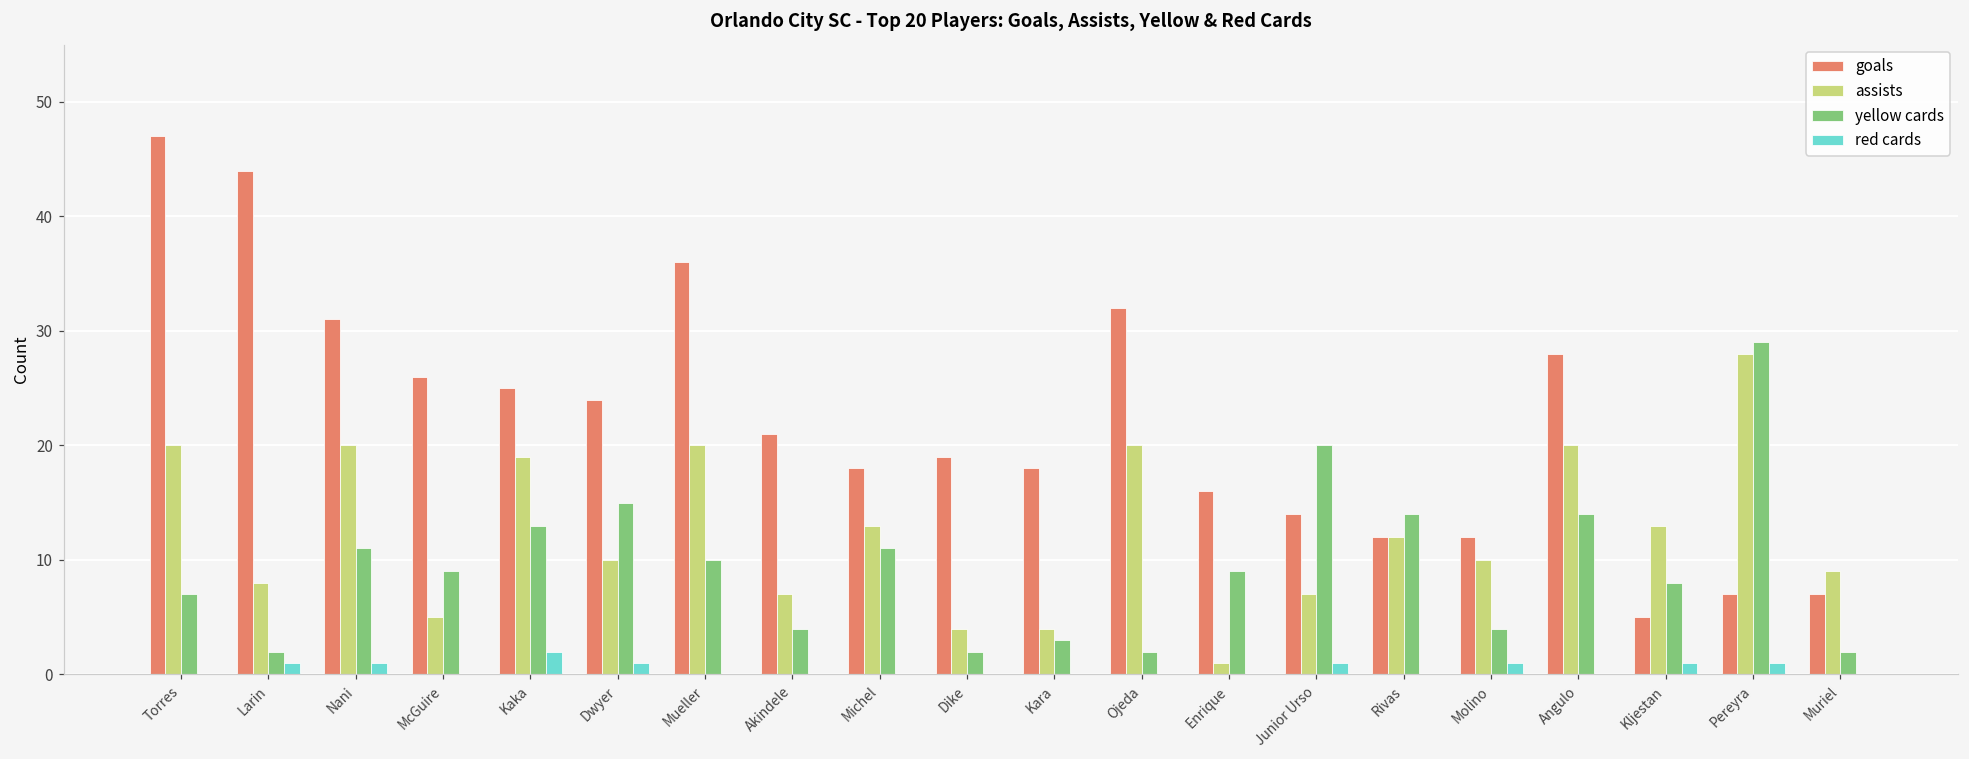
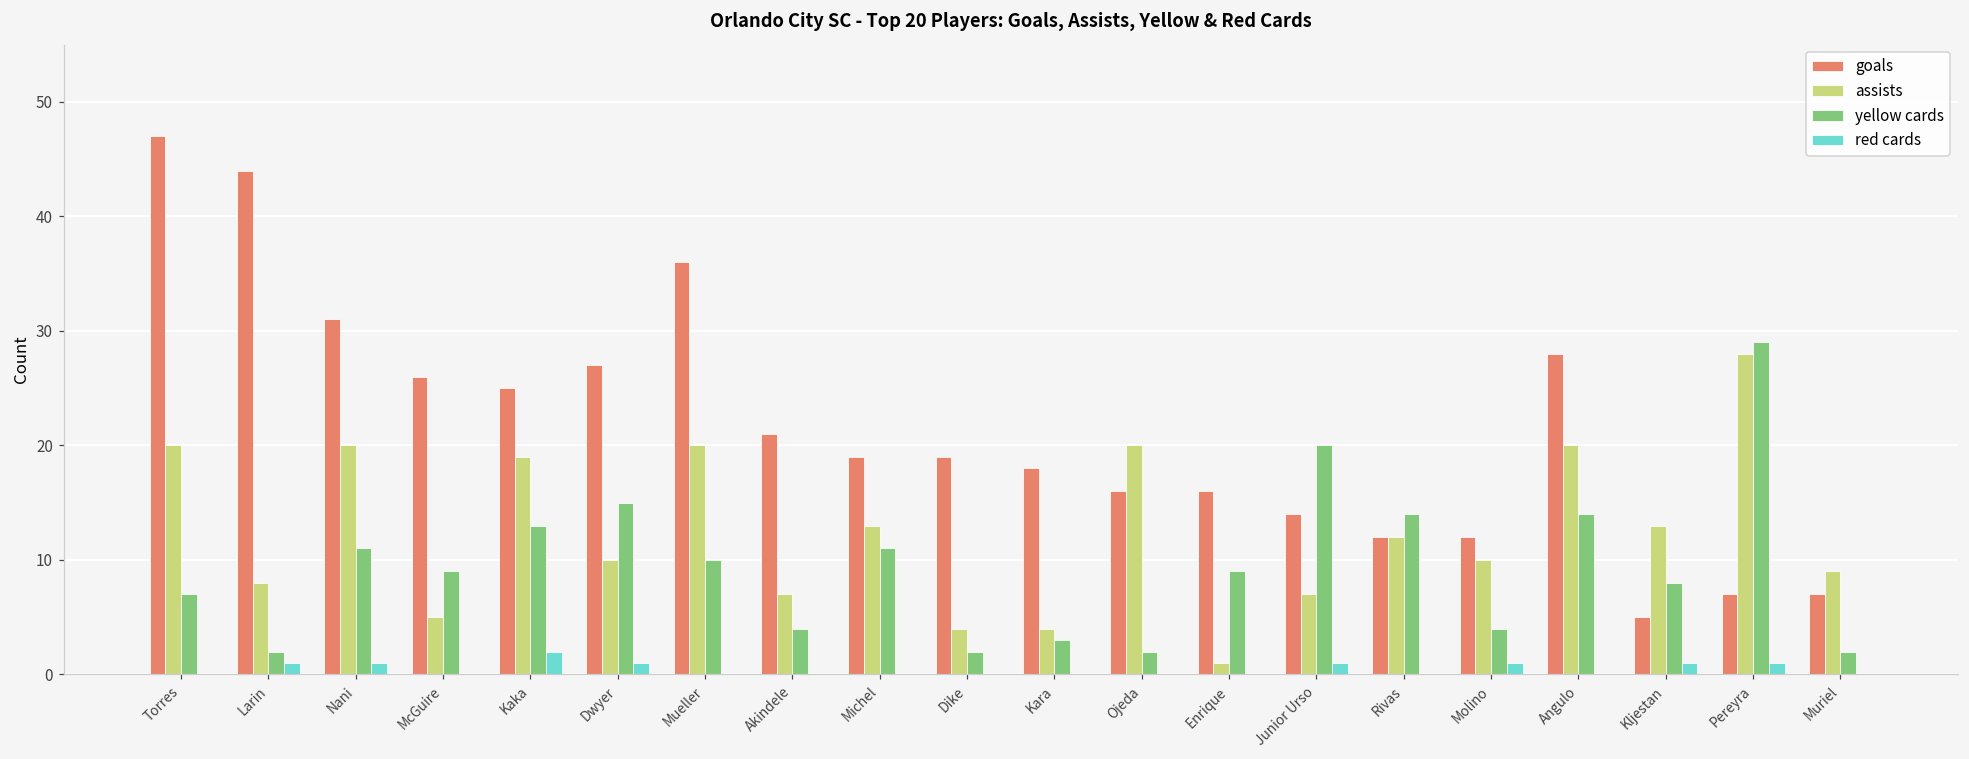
goals, Dwyer: 24 -> 27
goals, Michel: 18 -> 19
goals, Ojeda: 32 -> 16
